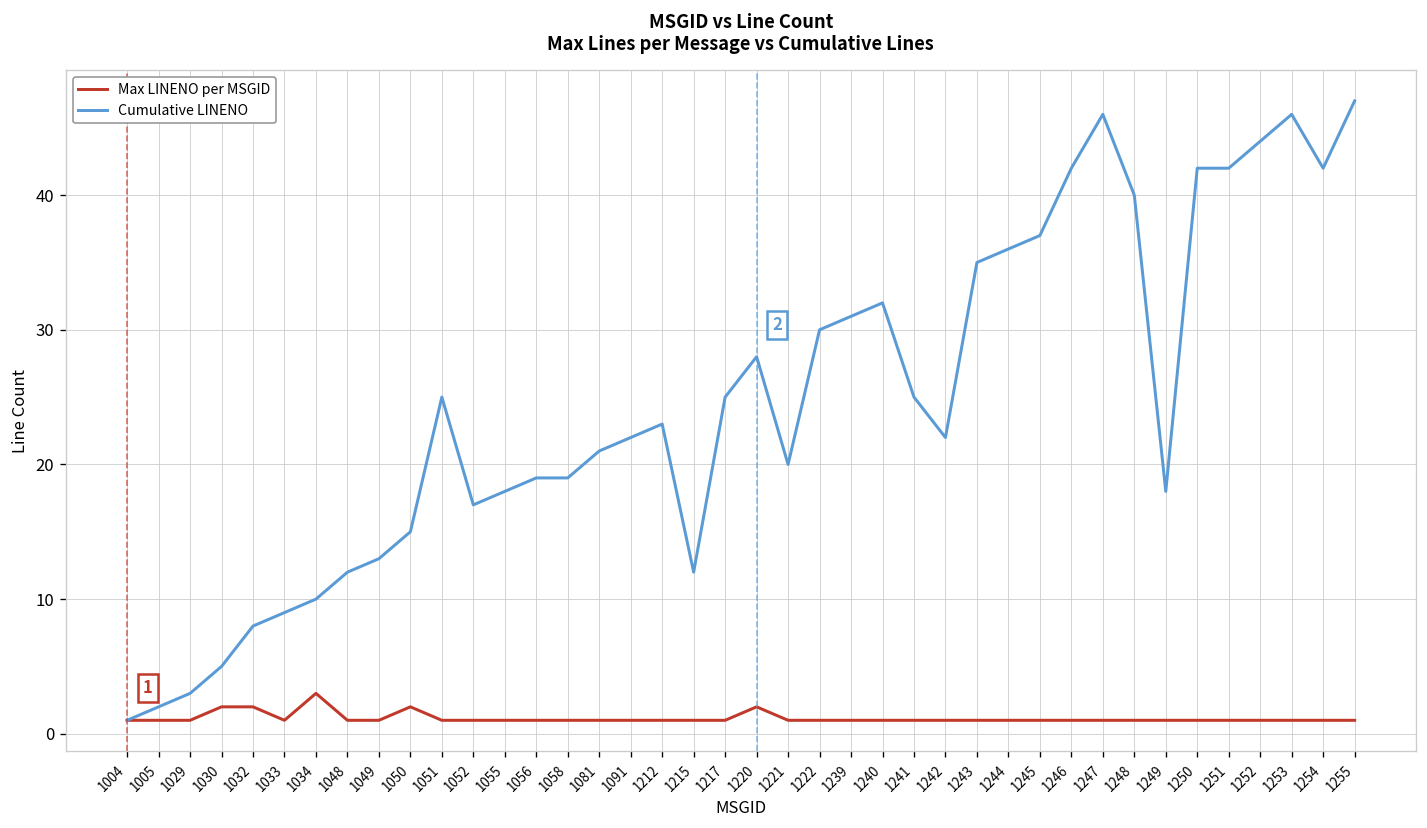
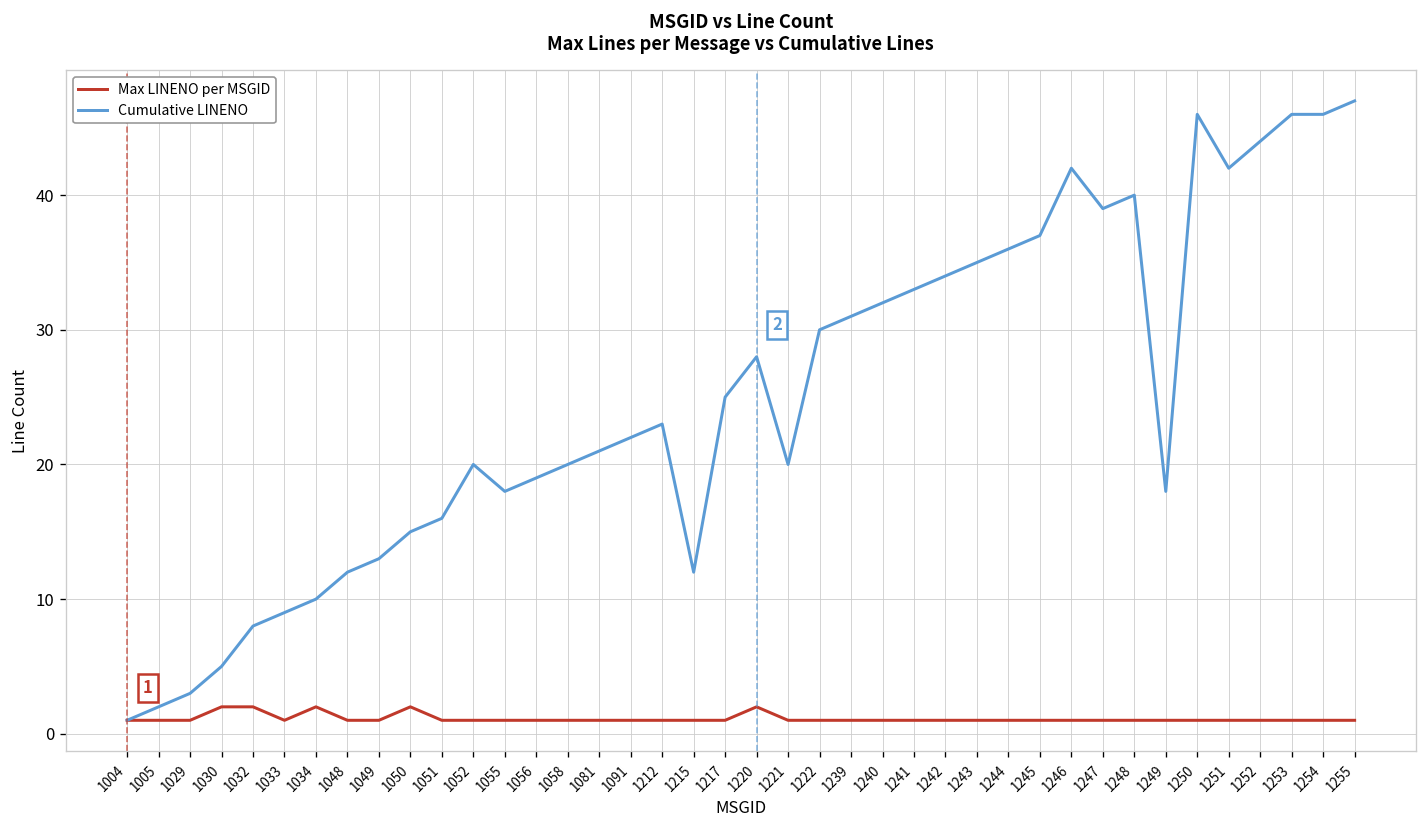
Max LINENO per MSGID, 1034: 3 -> 2
Cumulative LINENO, 1051: 25 -> 16
Cumulative LINENO, 1052: 17 -> 20
Cumulative LINENO, 1058: 19 -> 20
Cumulative LINENO, 1241: 25 -> 33
Cumulative LINENO, 1242: 22 -> 34
Cumulative LINENO, 1247: 46 -> 39
Cumulative LINENO, 1250: 42 -> 46
Cumulative LINENO, 1254: 42 -> 46
